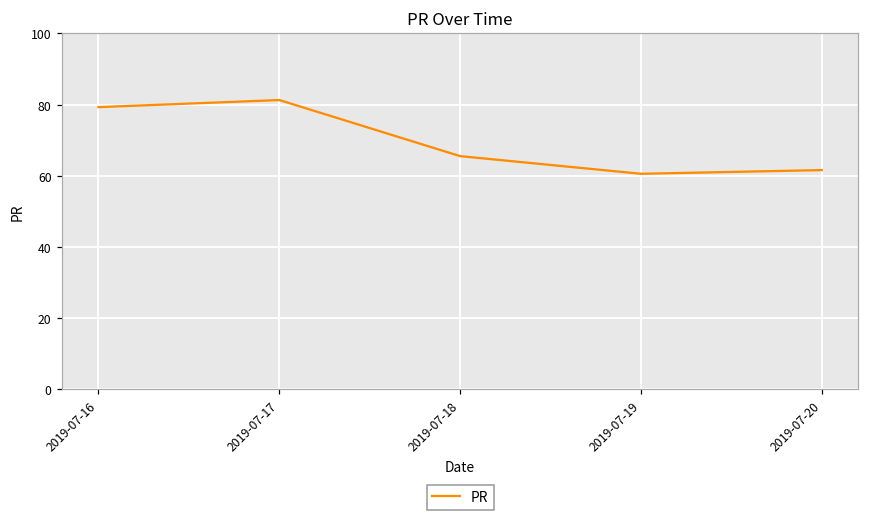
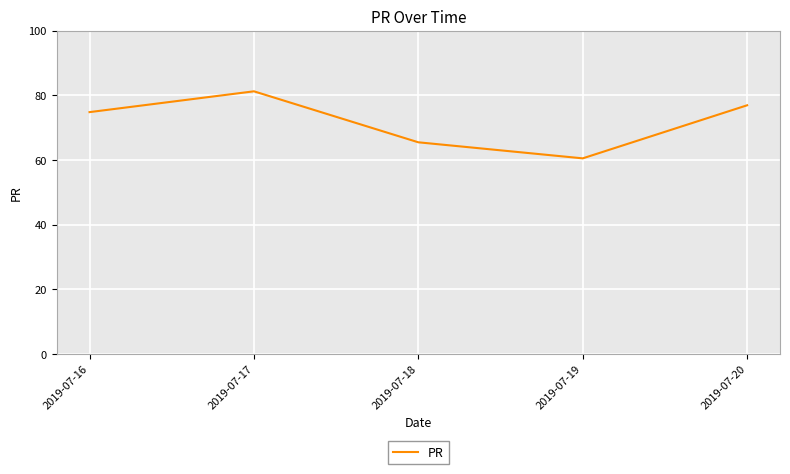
2019-07-16: 79 -> 75
2019-07-20: 62 -> 77
